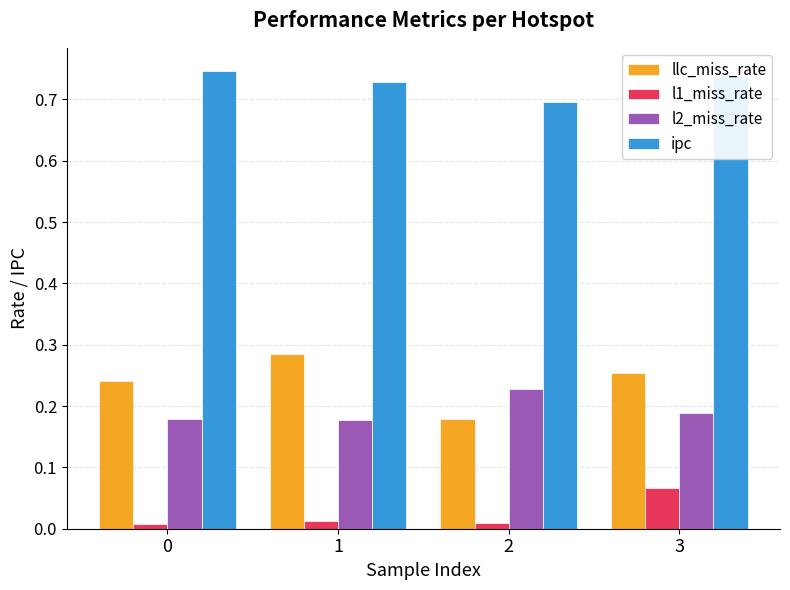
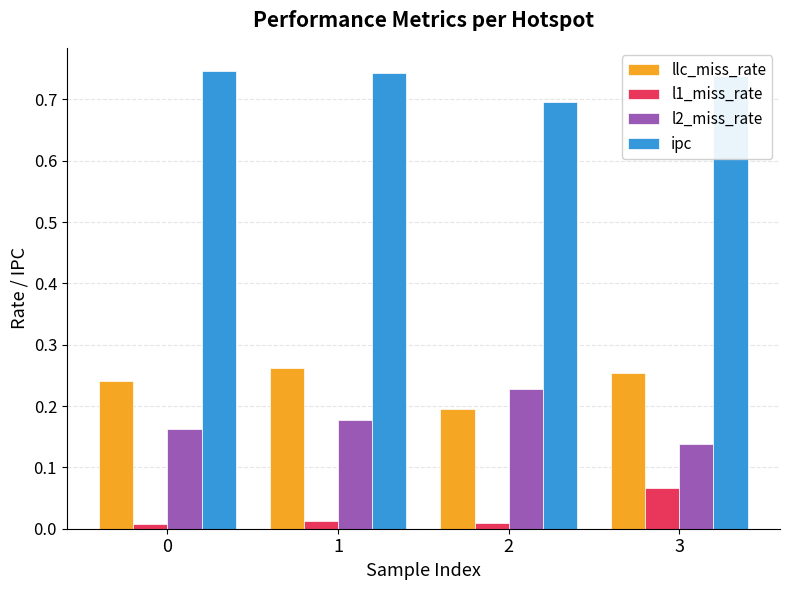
l2_miss_rate, 0: 0.18 -> 0.16
llc_miss_rate, 1: 0.28 -> 0.26
ipc, 1: 0.73 -> 0.74
llc_miss_rate, 2: 0.18 -> 0.20
l2_miss_rate, 3: 0.19 -> 0.14
